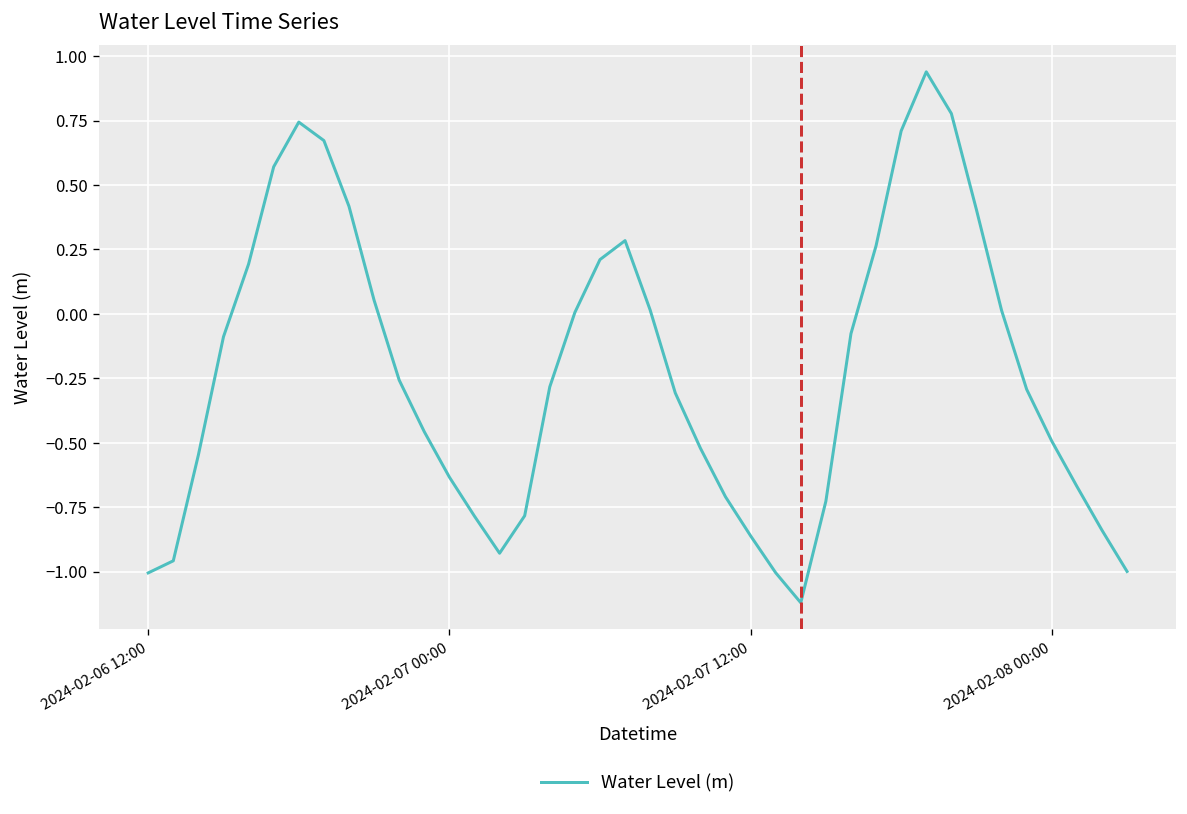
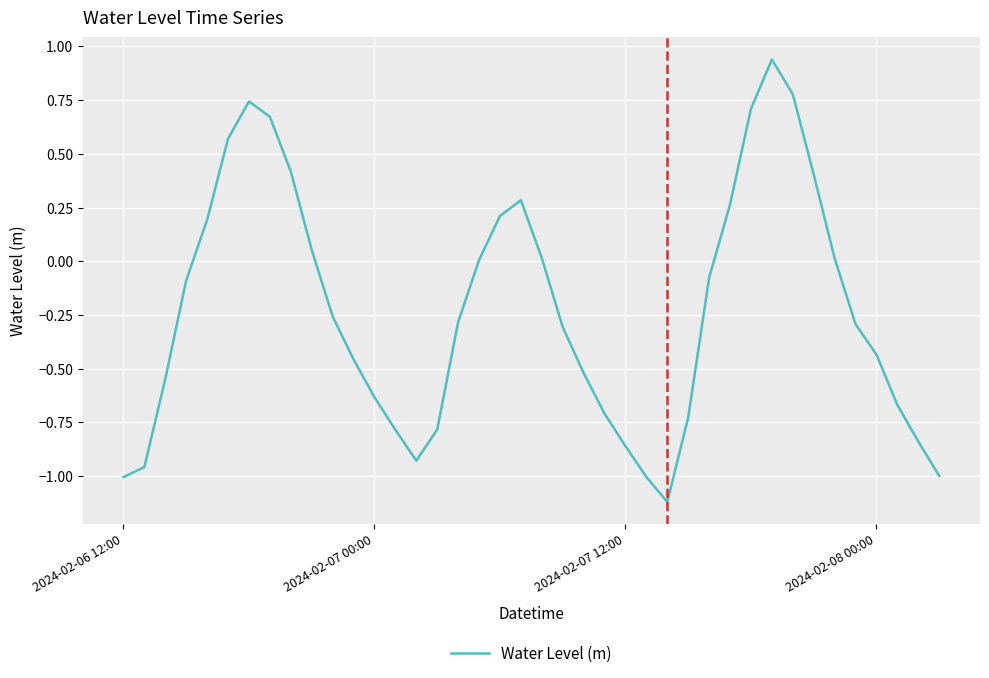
2024-02-08 00:00: -0.49 -> -0.43
